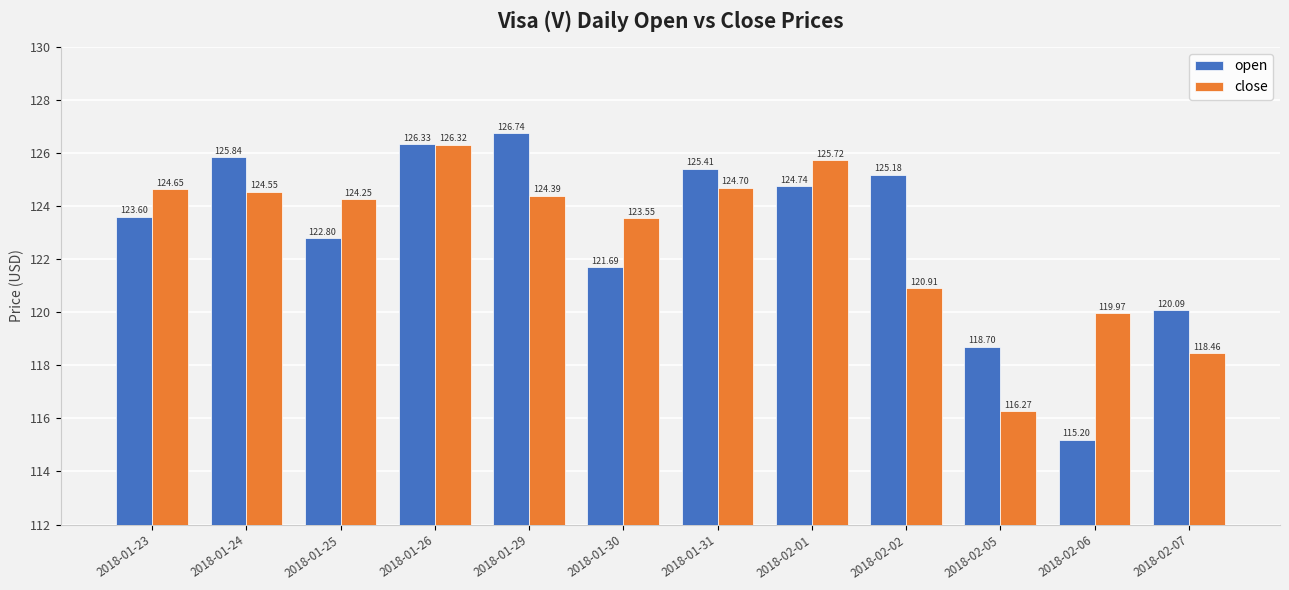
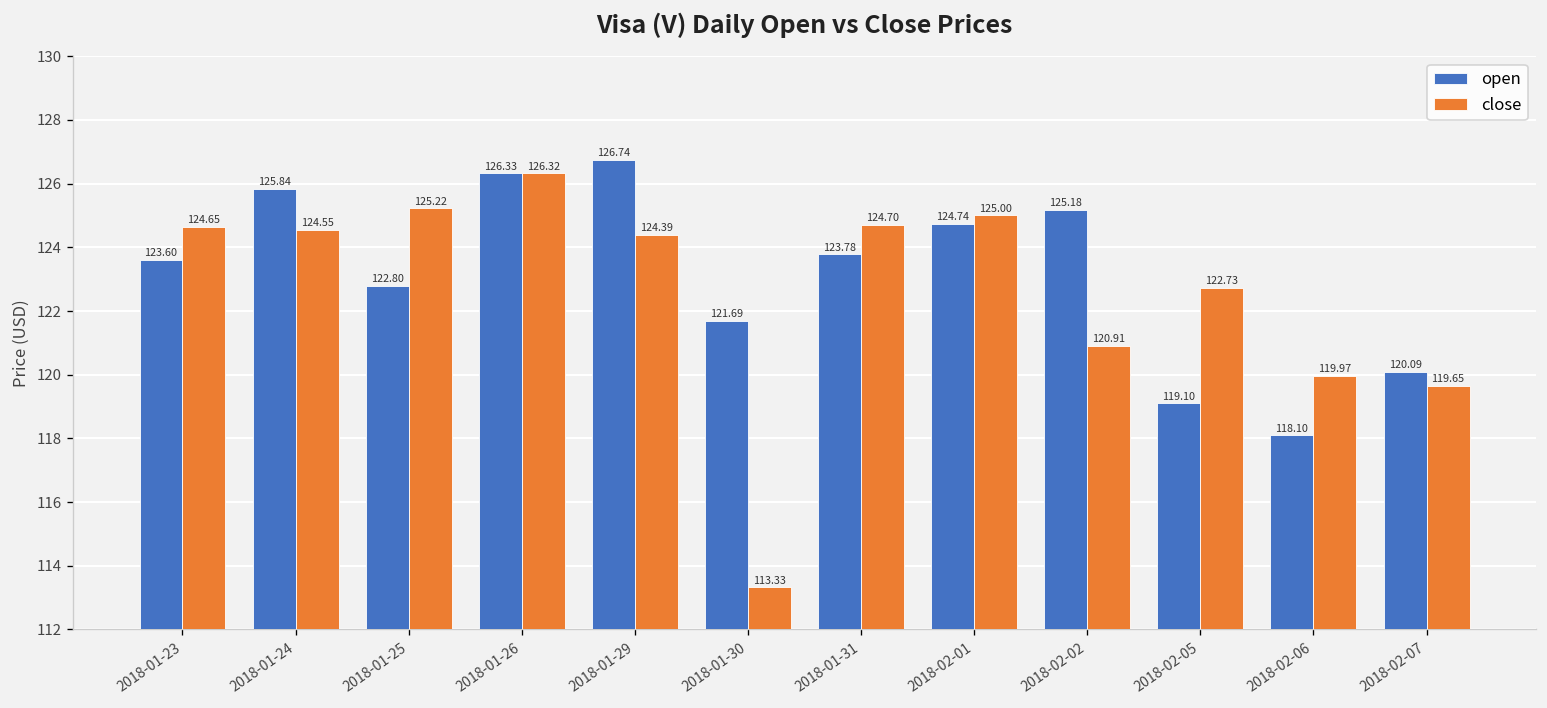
close, 2018-01-25: 124.25 -> 125.22
close, 2018-01-30: 123.55 -> 113.33
open, 2018-01-31: 125.41 -> 123.78
close, 2018-02-01: 125.72 -> 125.00
open, 2018-02-05: 118.70 -> 119.10
close, 2018-02-05: 116.27 -> 122.73
open, 2018-02-06: 115.20 -> 118.10
close, 2018-02-07: 118.46 -> 119.65
